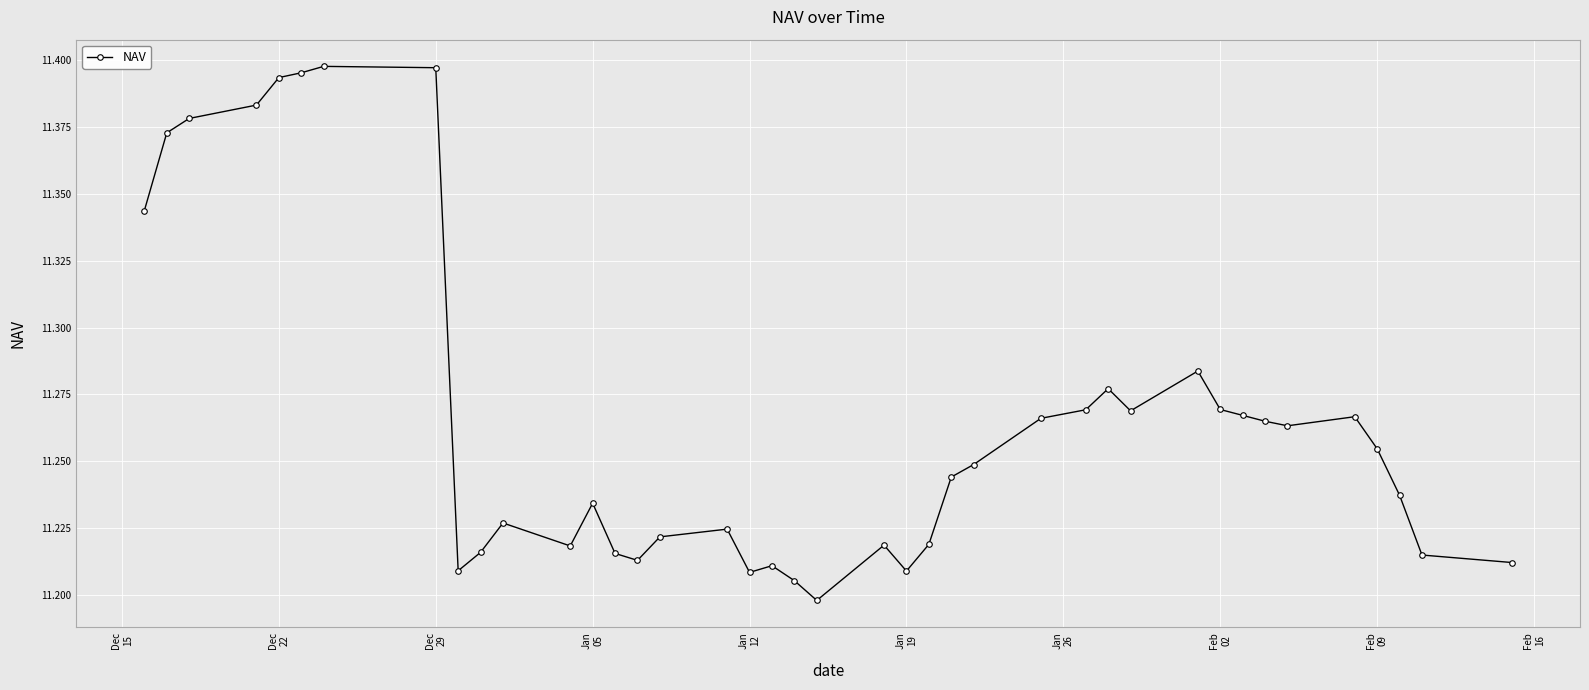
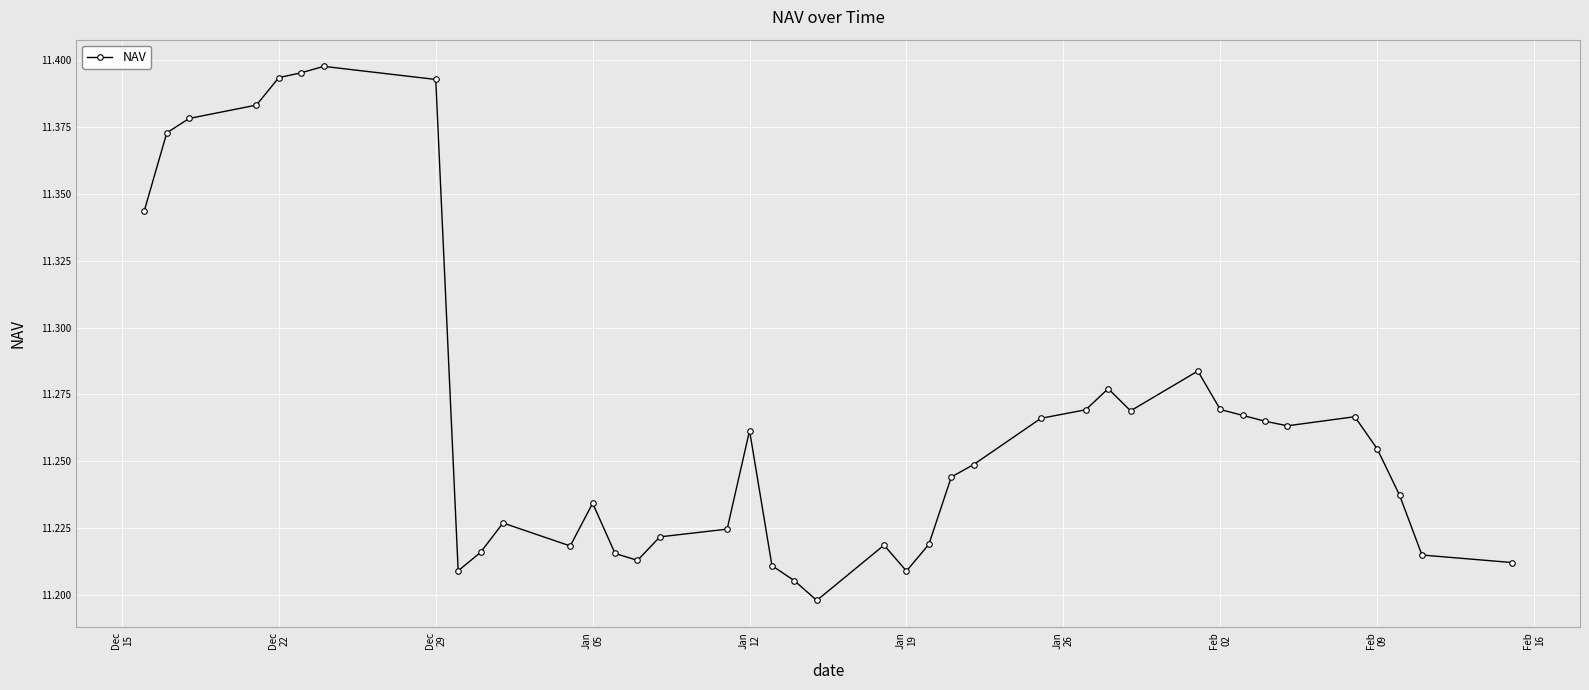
Dec 29: 11.397 -> 11.393
Jan 12: 11.208 -> 11.261
